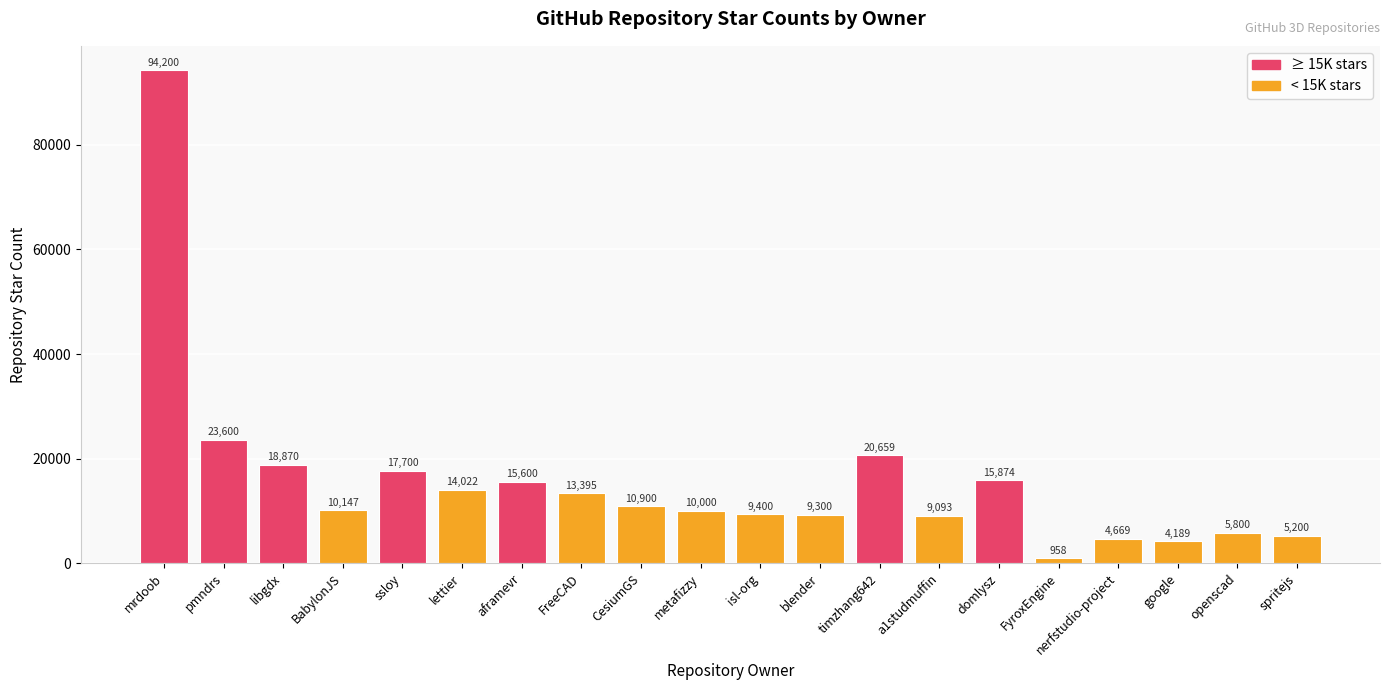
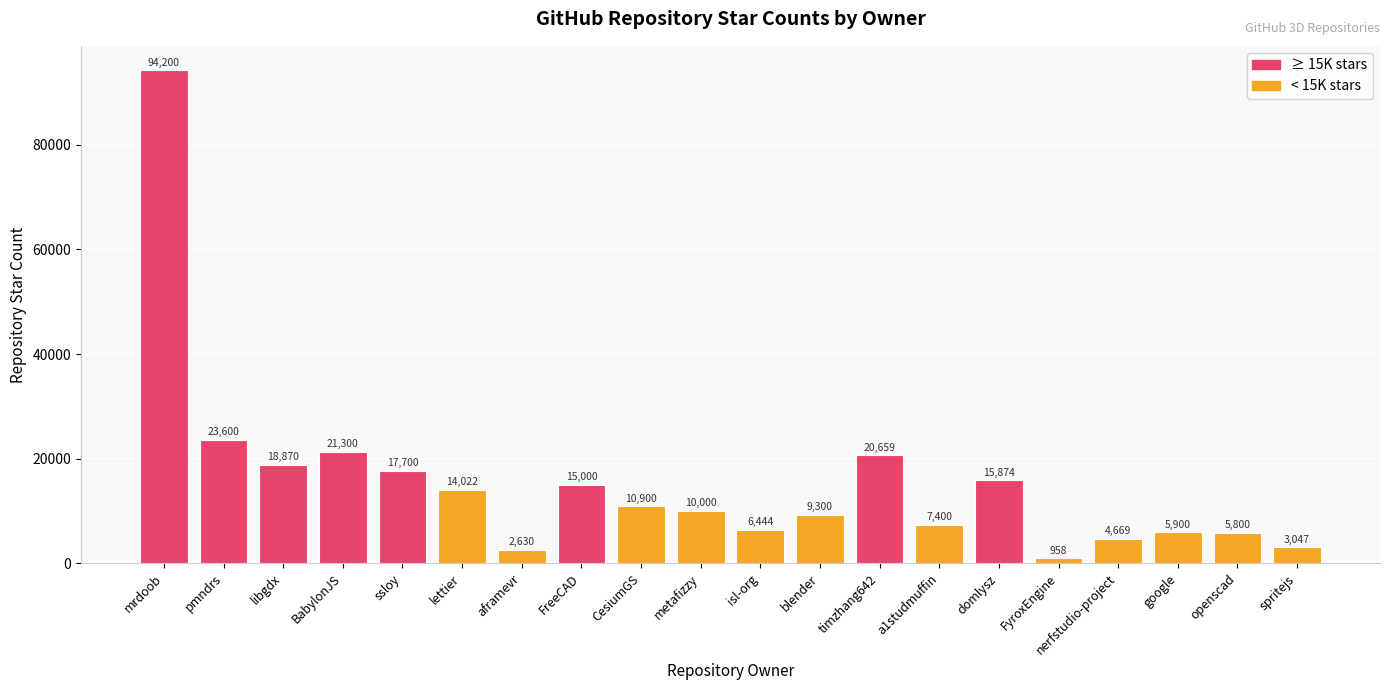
BabylonJS: 10,147 -> 21,300
aframevr: 15,600 -> 2,630
FreeCAD: 13,395 -> 15,000
isl-org: 9,400 -> 6,444
a1studmuffin: 9,093 -> 7,400
google: 4,189 -> 5,900
spritejs: 5,200 -> 3,047
